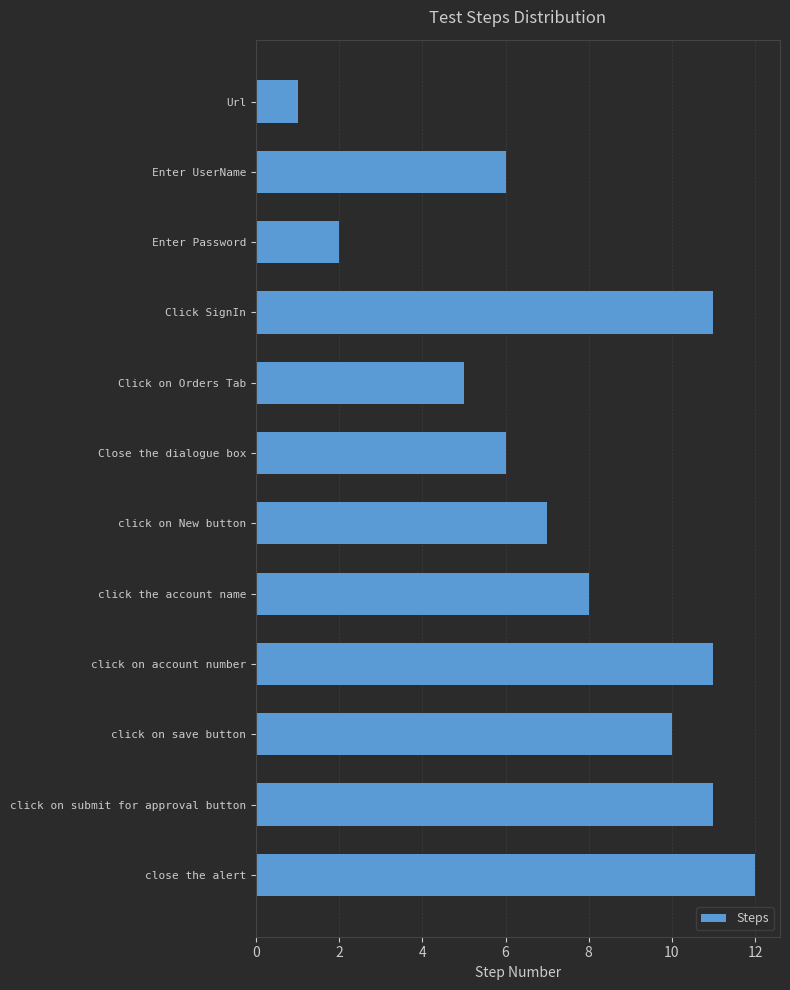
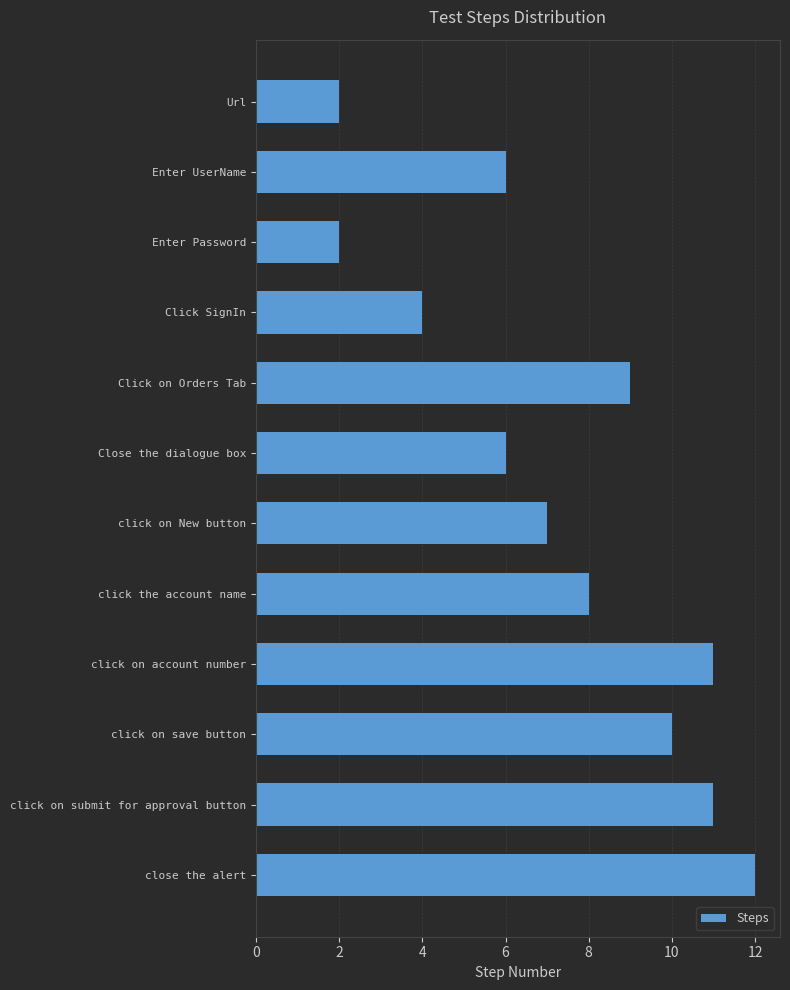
Url: 1 -> 2
Click SignIn: 11 -> 4
Click on Orders Tab: 5 -> 9
